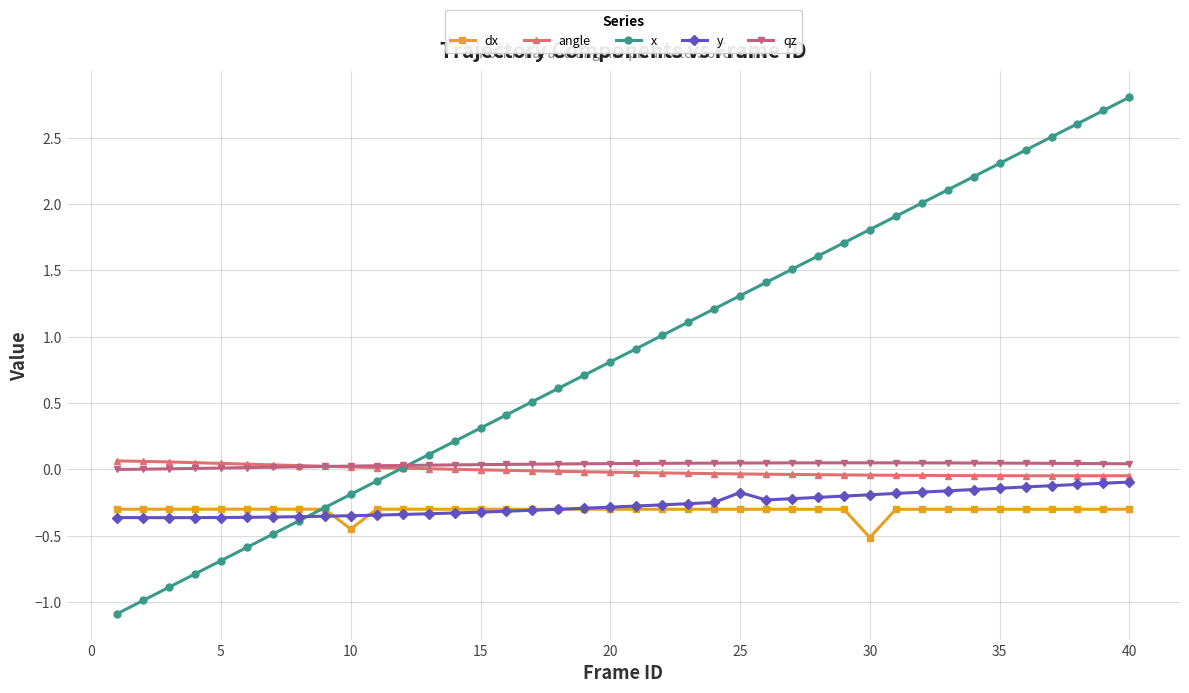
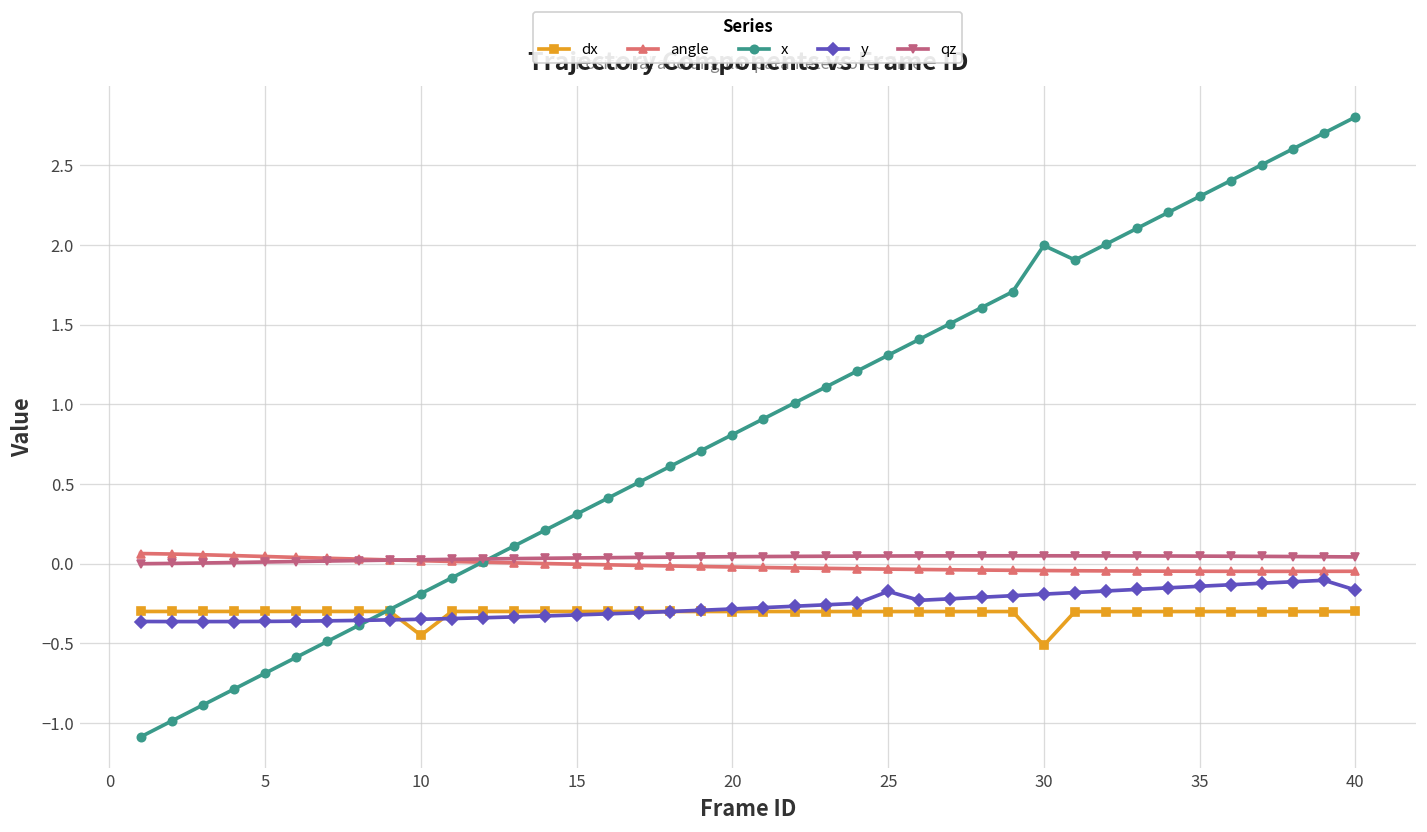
x, 30: 1.81 -> 2.00
y, 40: -0.10 -> -0.17
